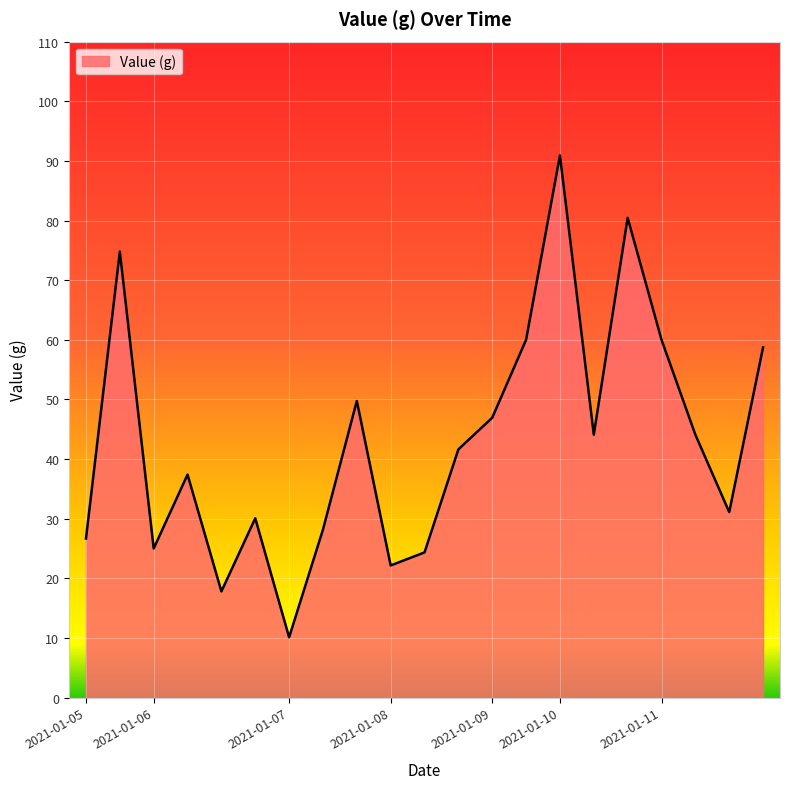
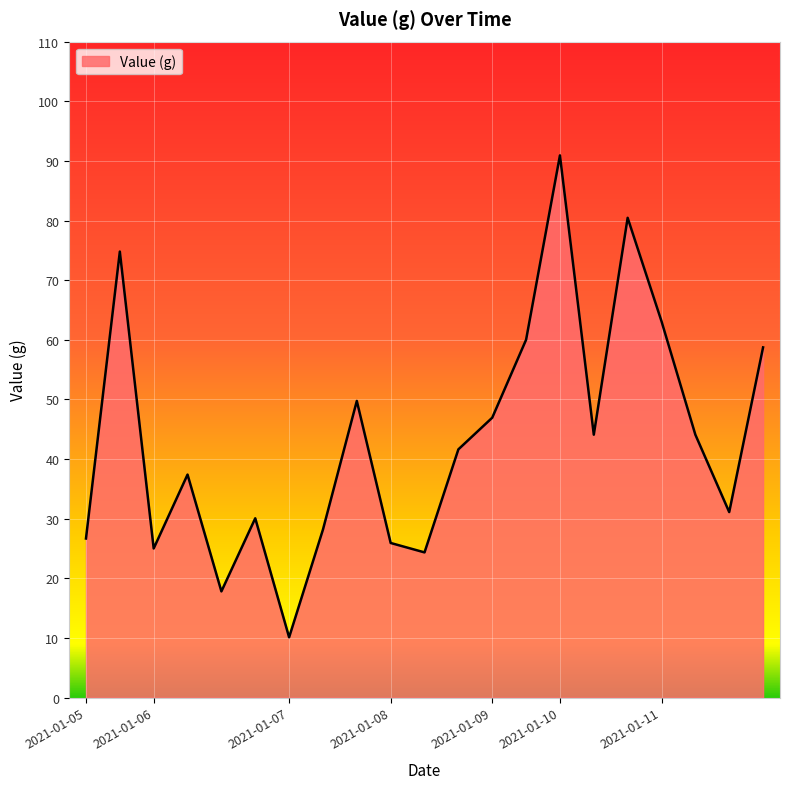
2021-01-08: 22 -> 26
2021-01-11: 60 -> 63
